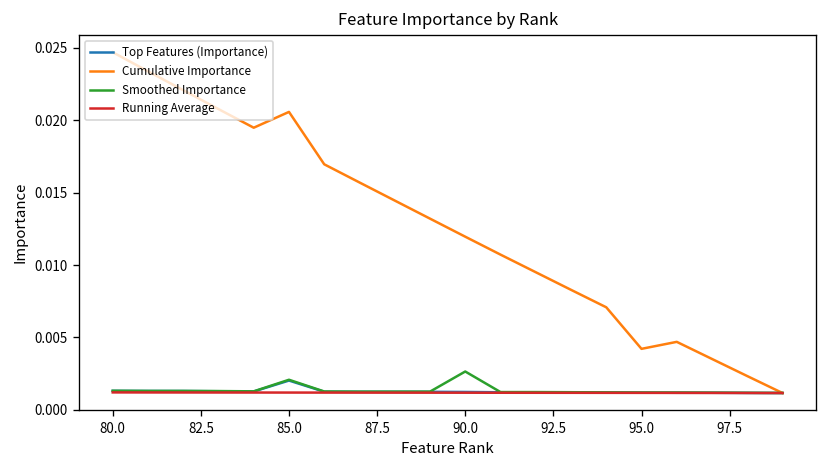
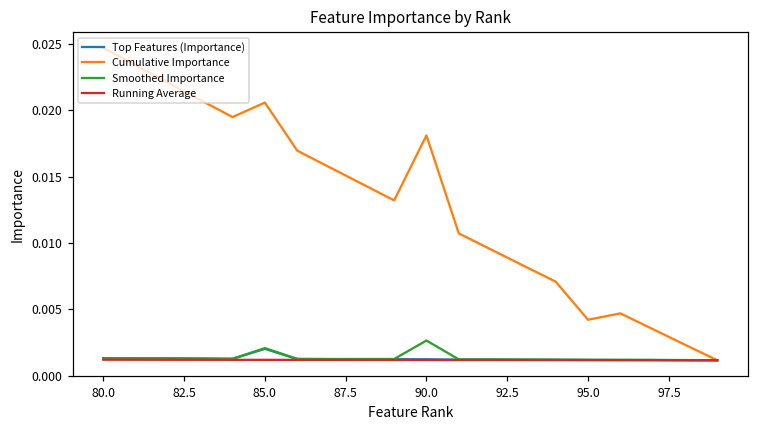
Cumulative Importance, 90.0: 0.0120 -> 0.0181
